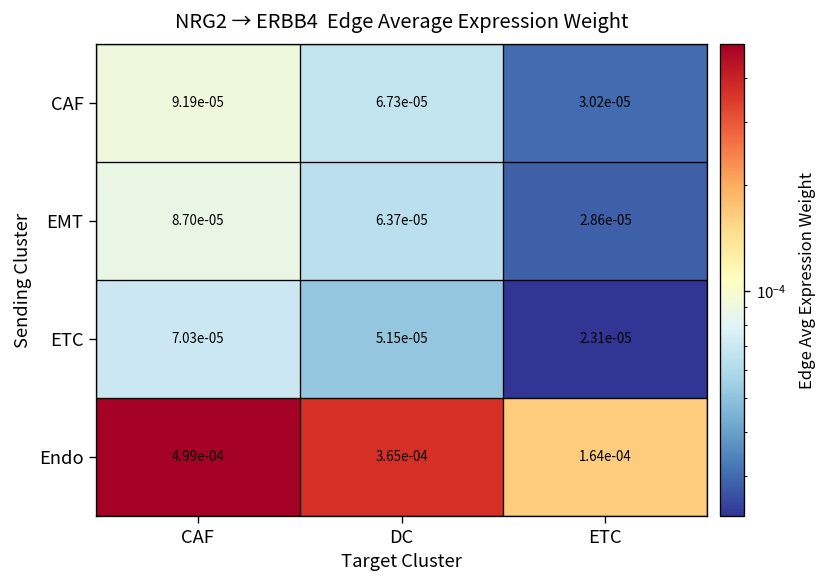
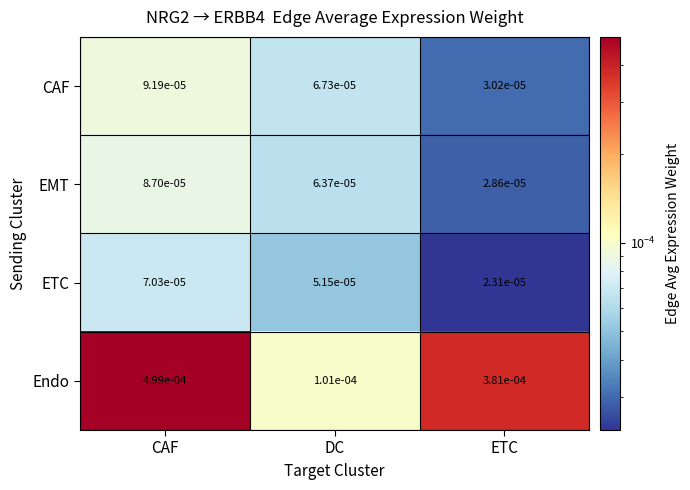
Endo, DC: 3.65e-04 -> 1.01e-04
Endo, ETC: 1.64e-04 -> 3.81e-04
